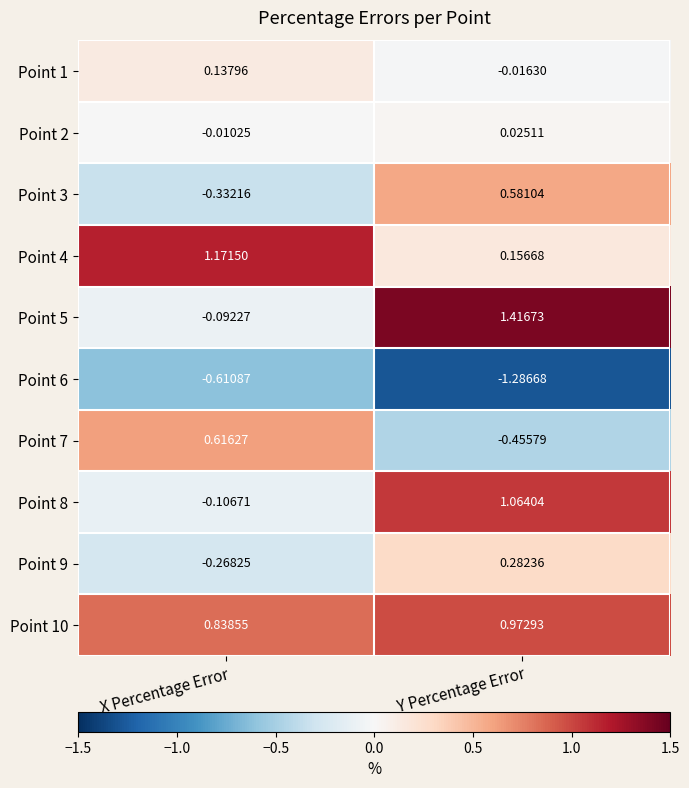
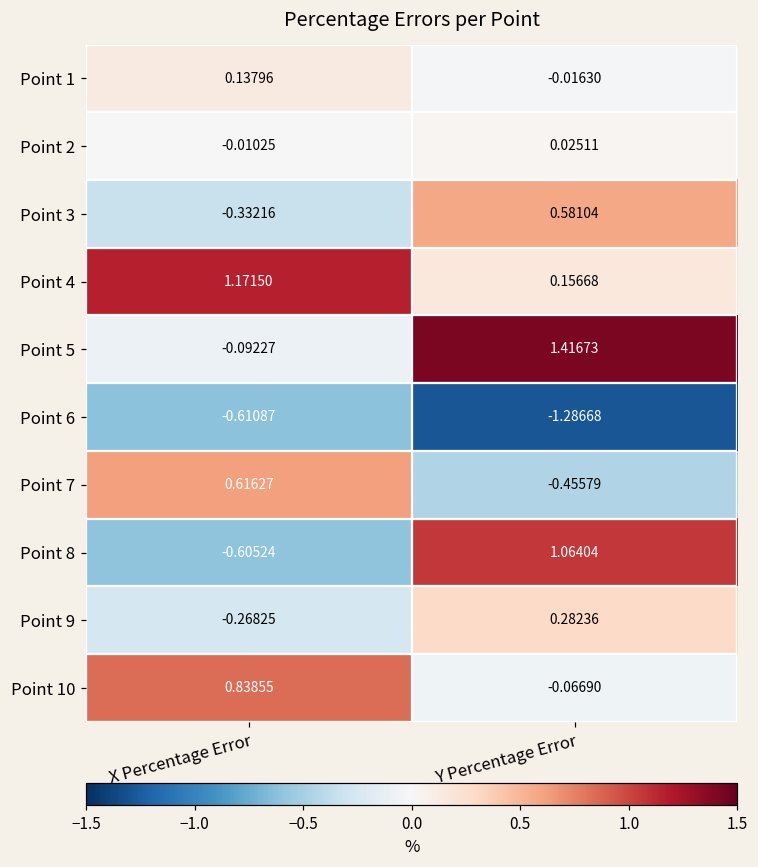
Point 8, X Percentage Error: -0.10671 -> -0.60524
Point 10, Y Percentage Error: 0.97293 -> -0.06690
